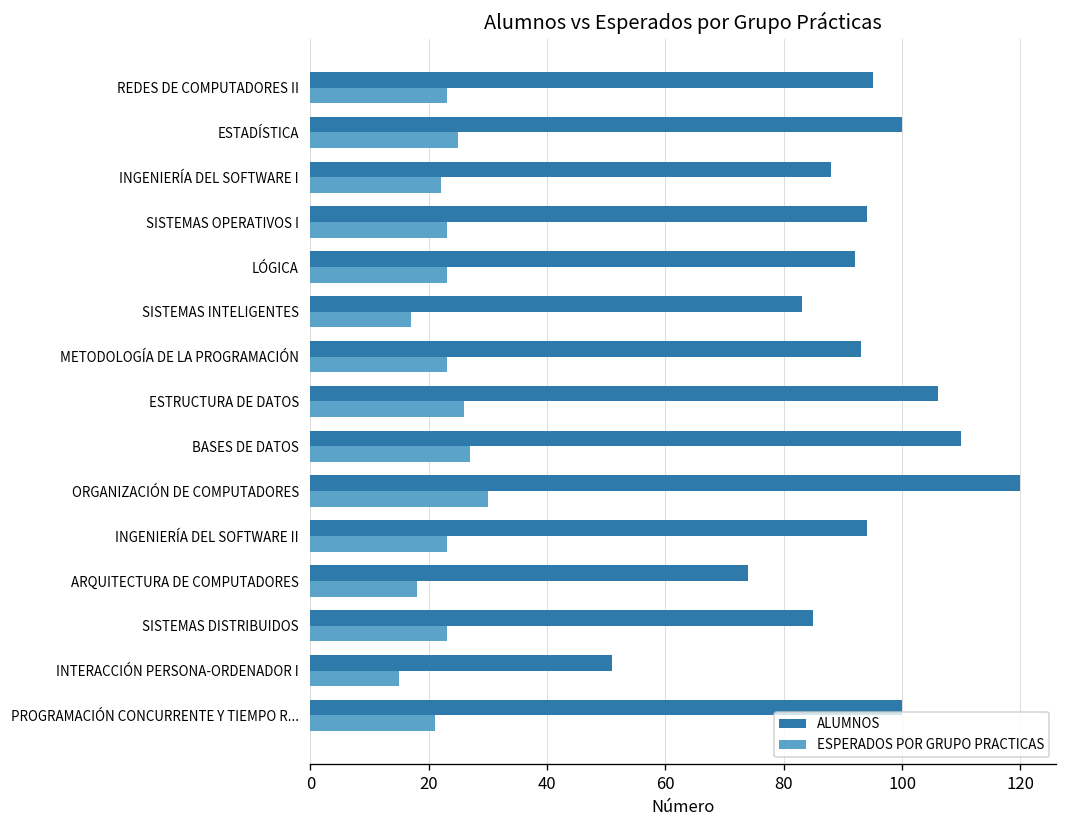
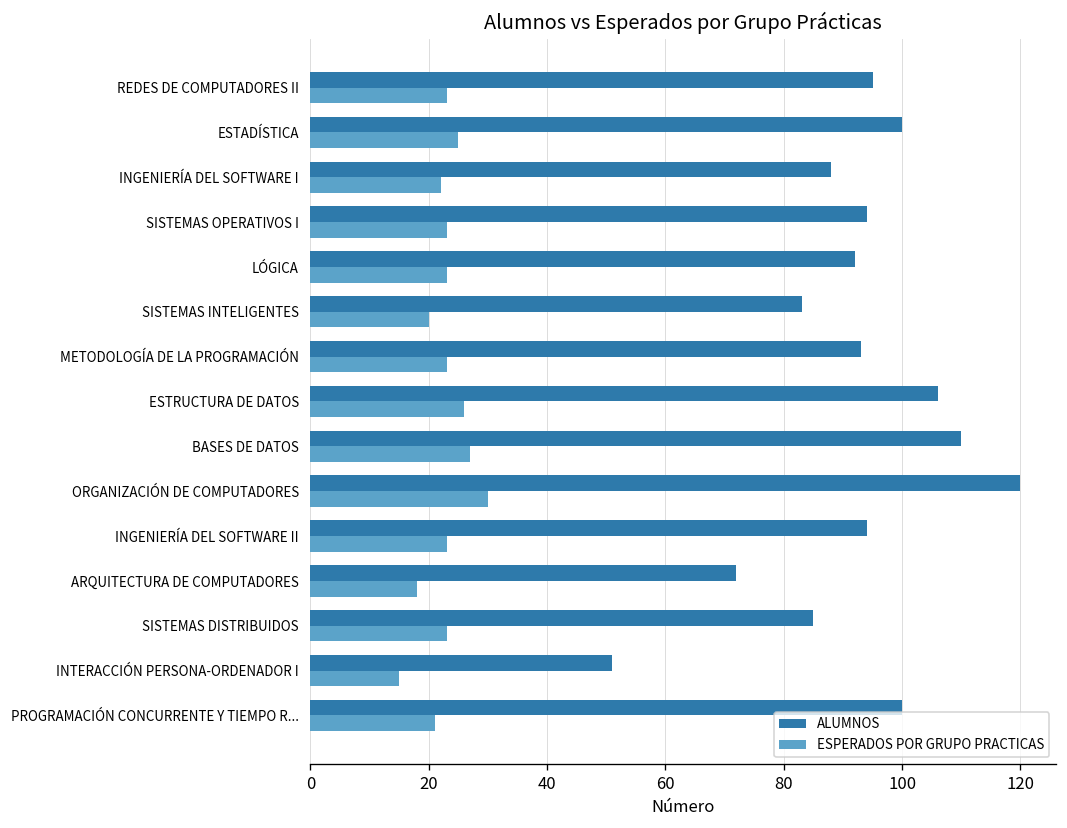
ESPERADOS POR GRUPO PRACTICAS, SISTEMAS INTELIGENTES: 17 -> 20
ALUMNOS, ARQUITECTURA DE COMPUTADORES: 74 -> 72
